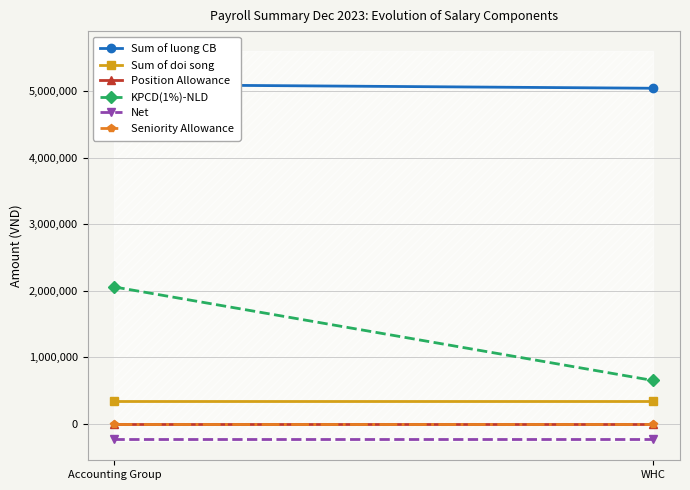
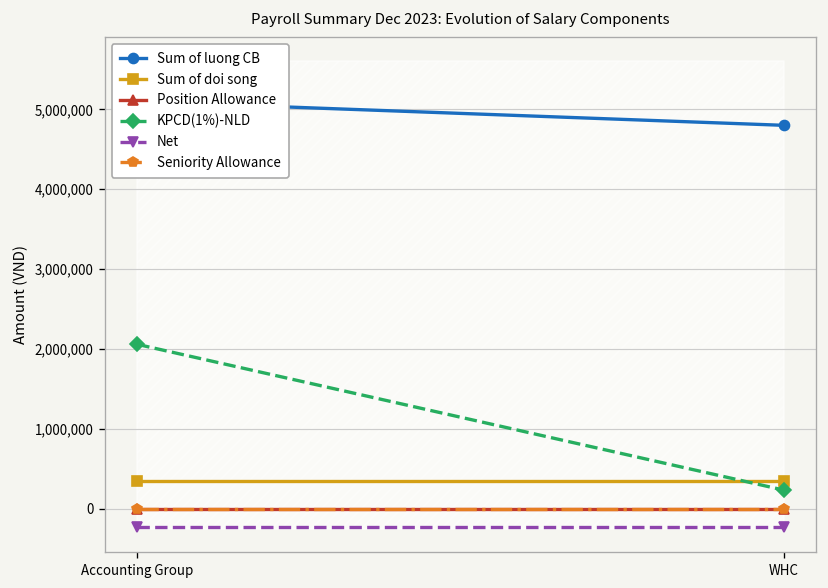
Sum of luong CB, WHC: 5,000,000 -> 4,800,000
KPCD(1%)-NLD, WHC: 700,000 -> 200,000
